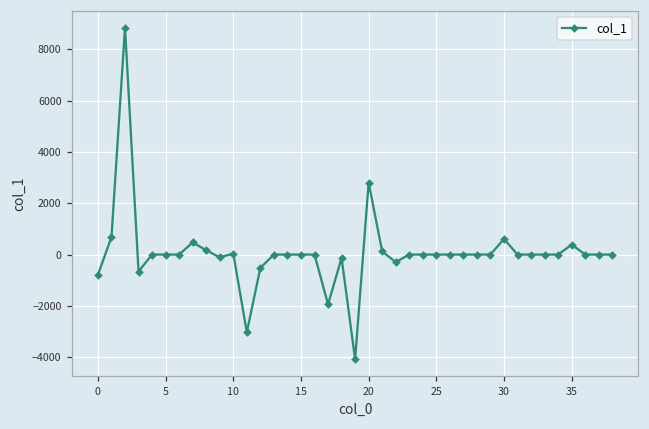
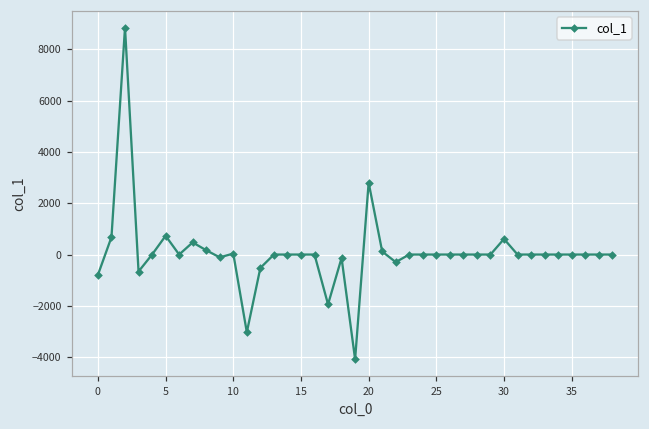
5: 0 -> 700
35: 400 -> 0
